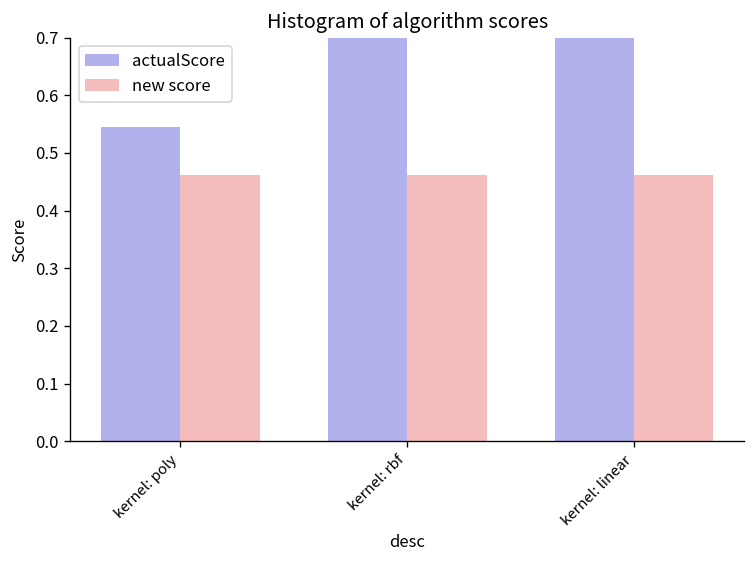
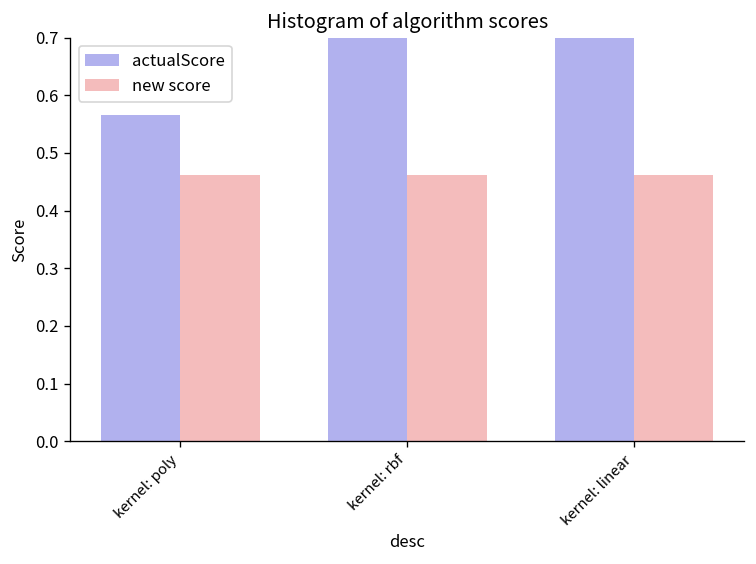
actualScore, kernel: poly: 0.55 -> 0.57
